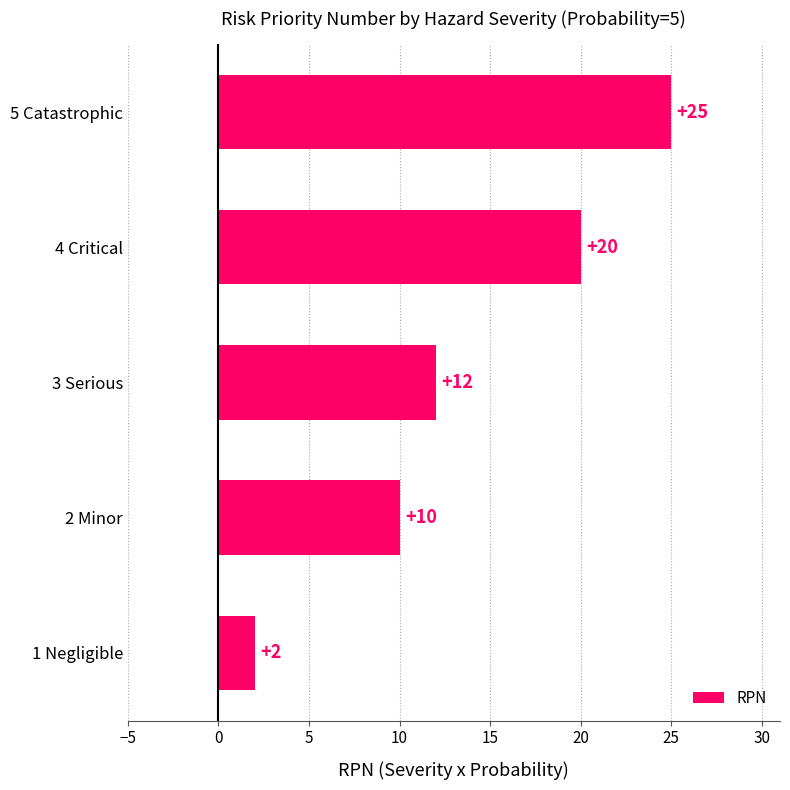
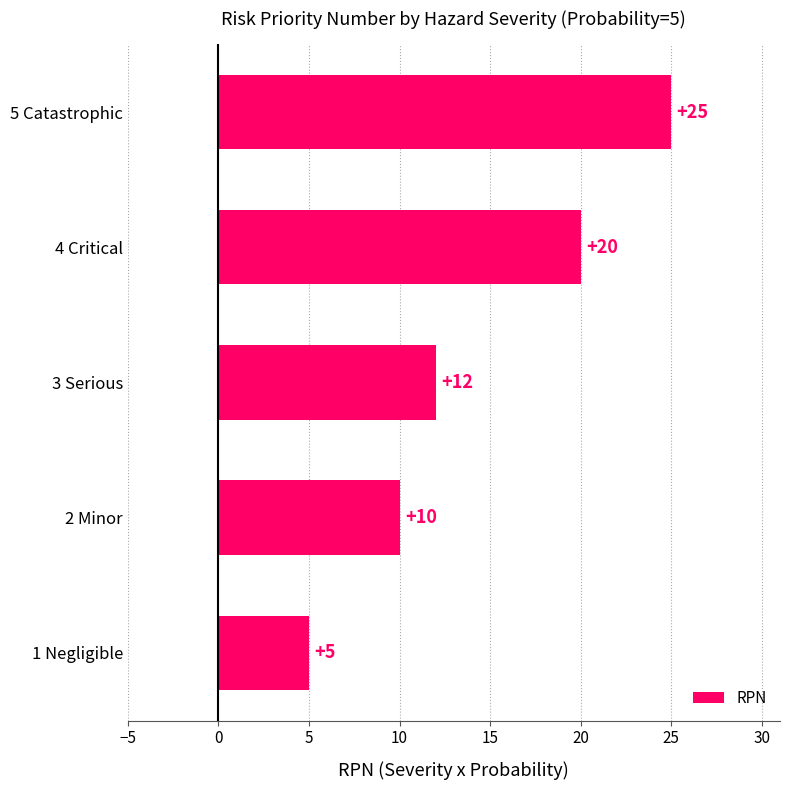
1 Negligible: +2 -> +5
